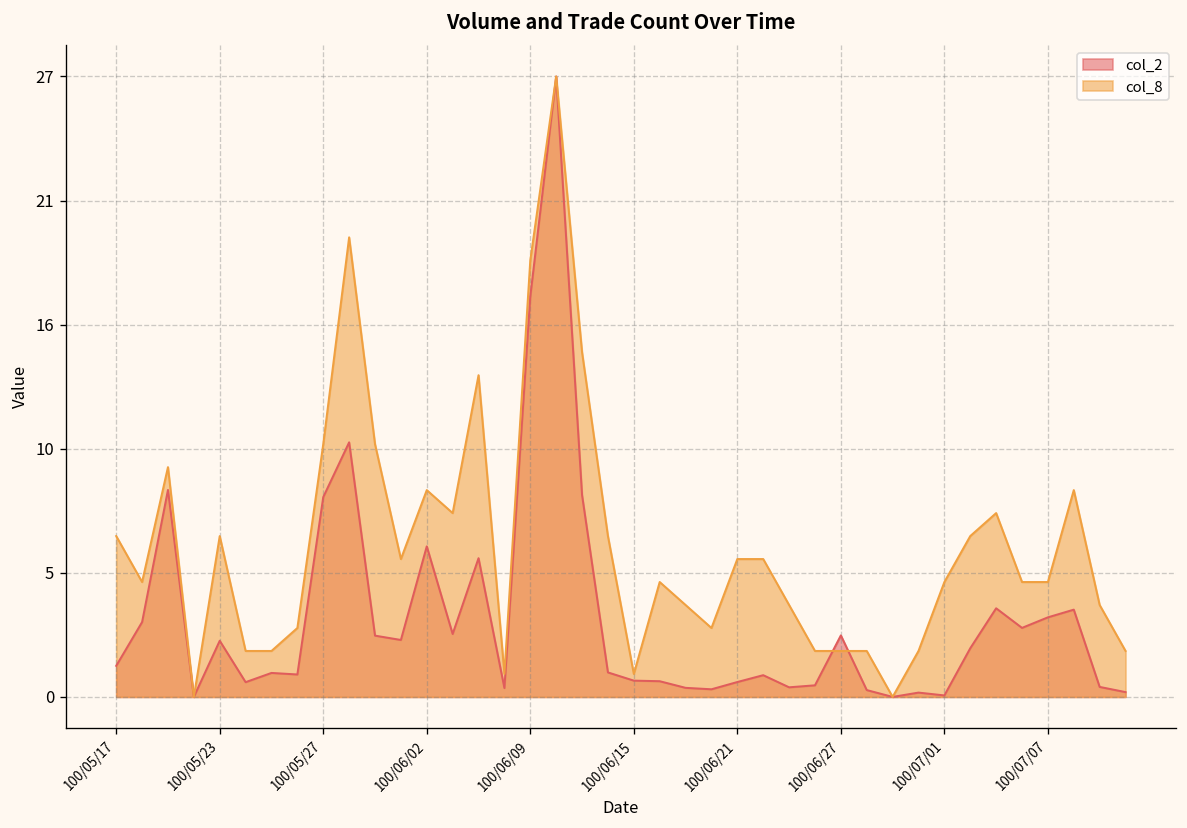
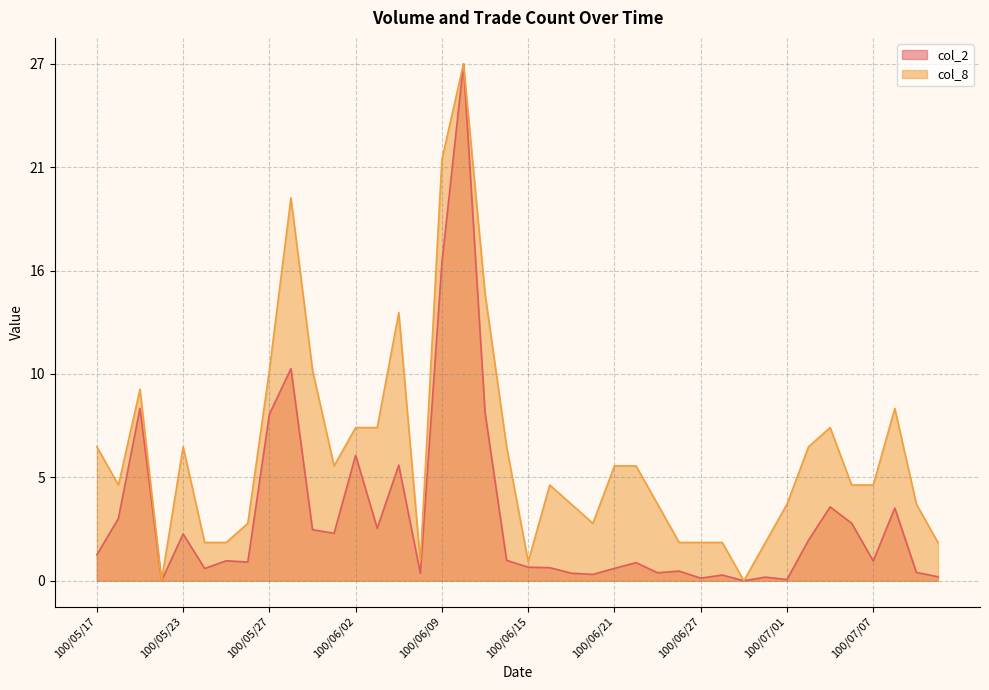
col_8, 100/06/02: 9 -> 8
col_2, 100/06/09: 17.4 -> 16.6
col_8, 100/06/09: 19 -> 22
col_2, 100/06/27: 2.7 -> 0.1
col_8, 100/07/01: 5 -> 4
col_2, 100/07/07: 3.5 -> 1.0
